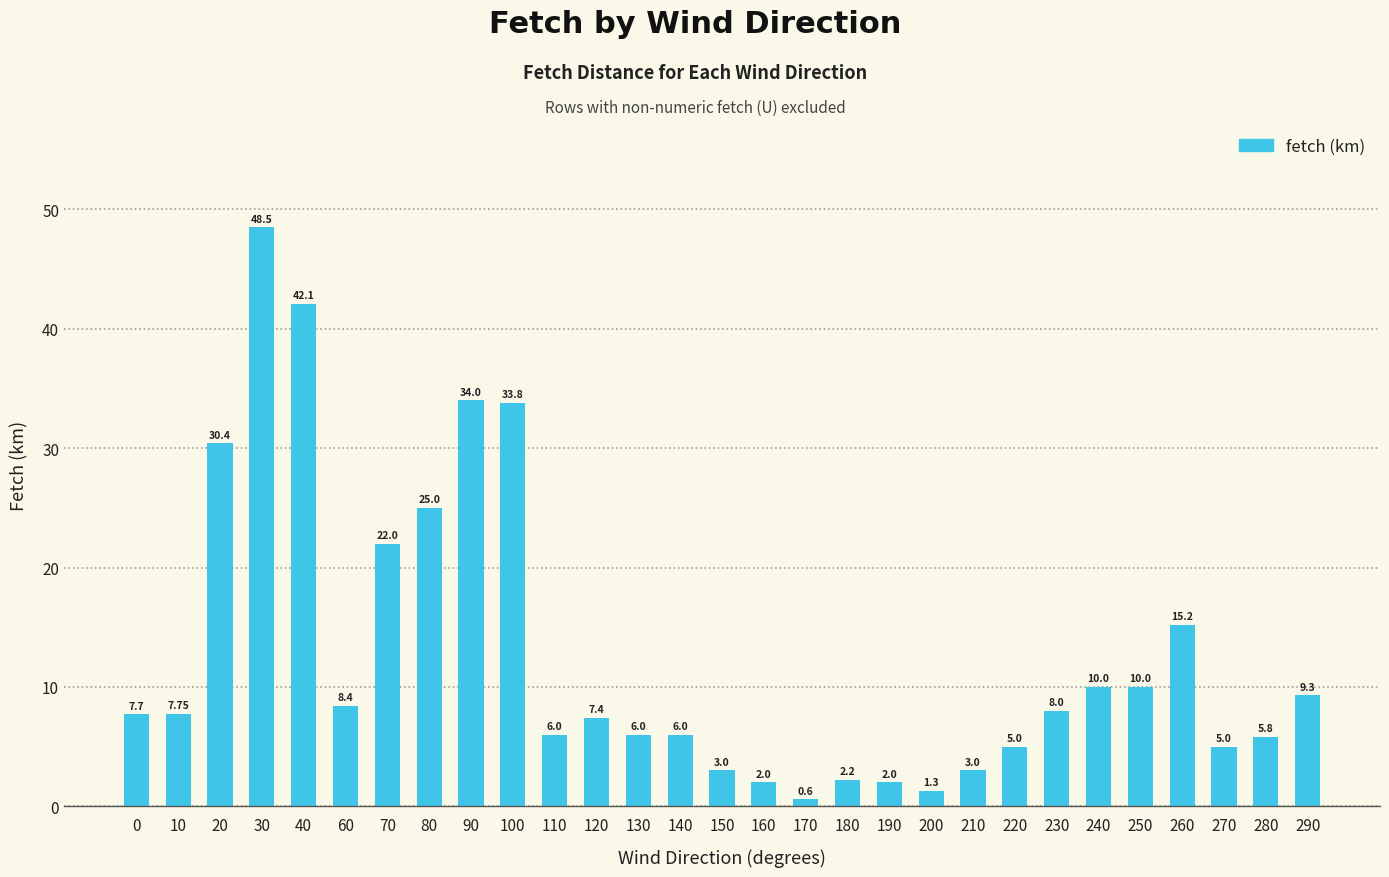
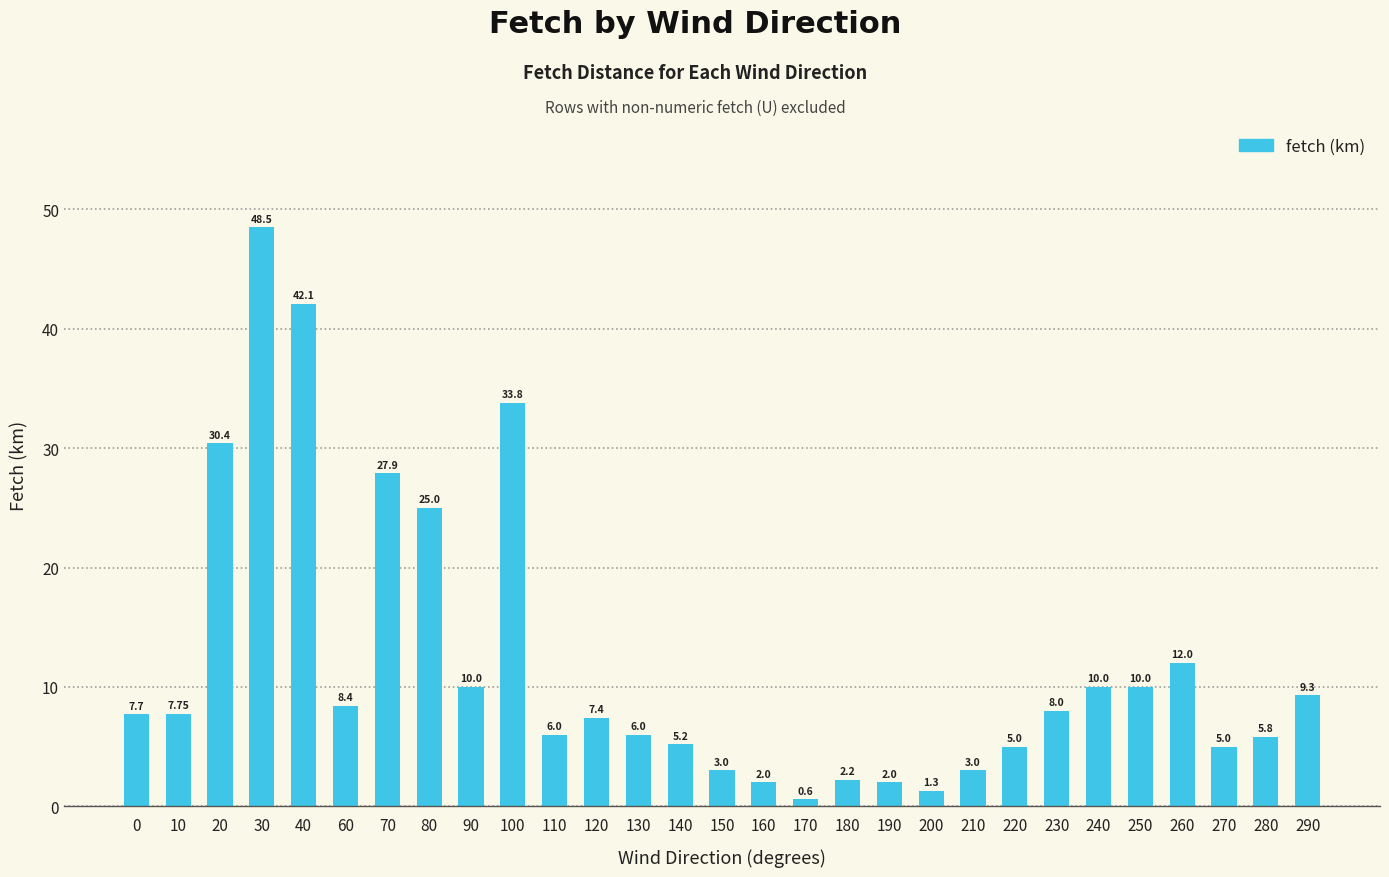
70: 22.0 -> 27.9
90: 34.0 -> 10.0
140: 6.0 -> 5.2
260: 15.2 -> 12.0
